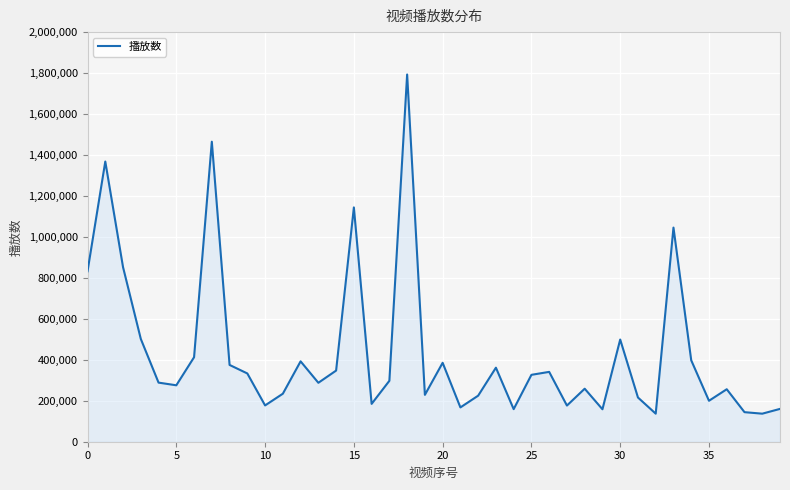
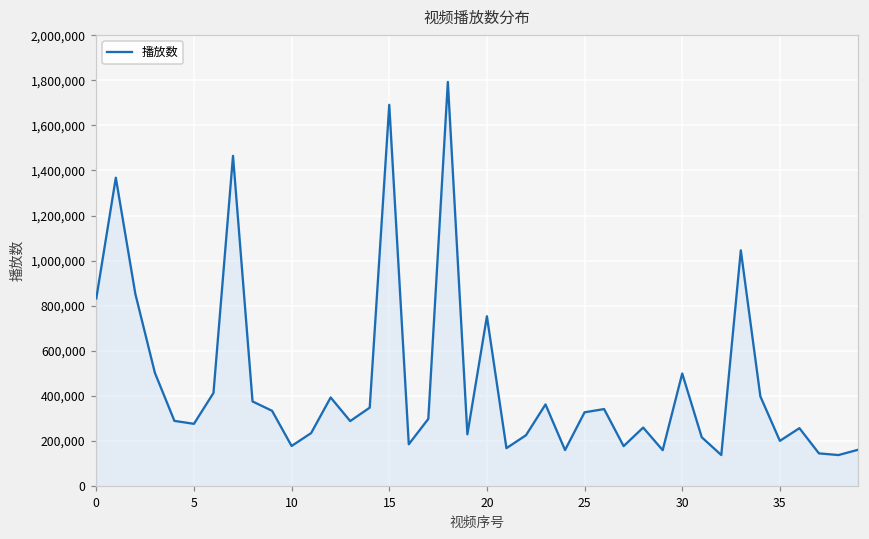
15: 1,140,000 -> 1,690,000
20: 390,000 -> 750,000
